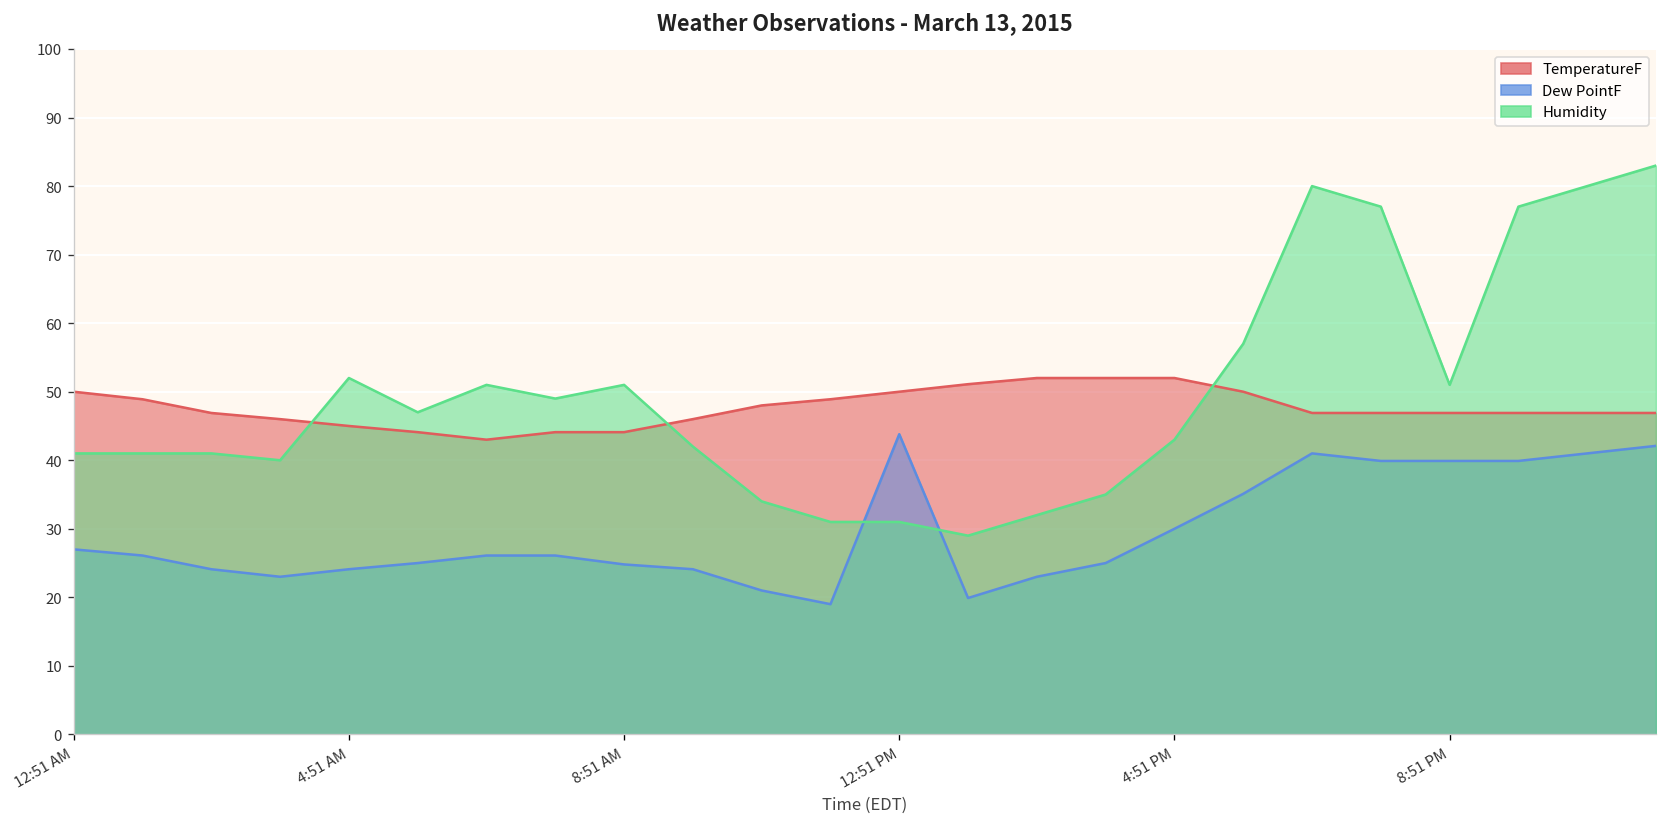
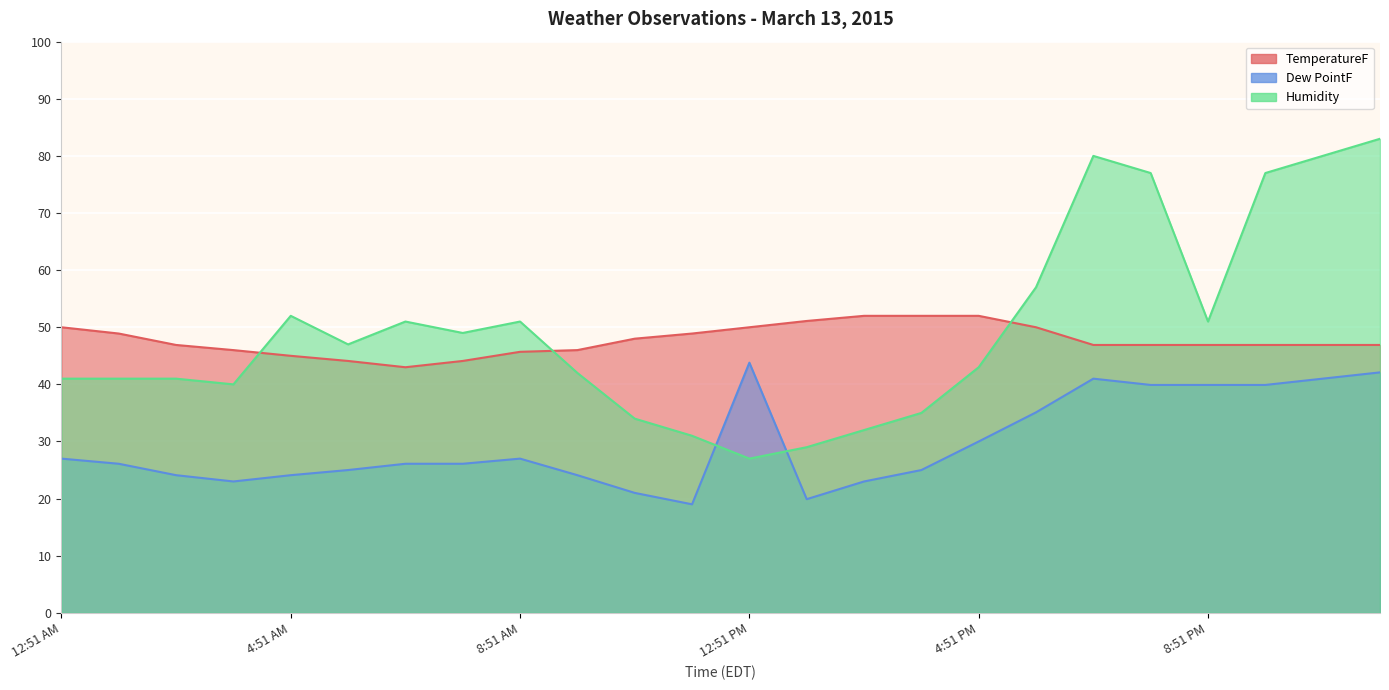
TemperatureF, 8:51 AM: 44 -> 46
Dew PointF, 8:51 AM: 25 -> 27
Humidity, 12:51 PM: 31 -> 27
